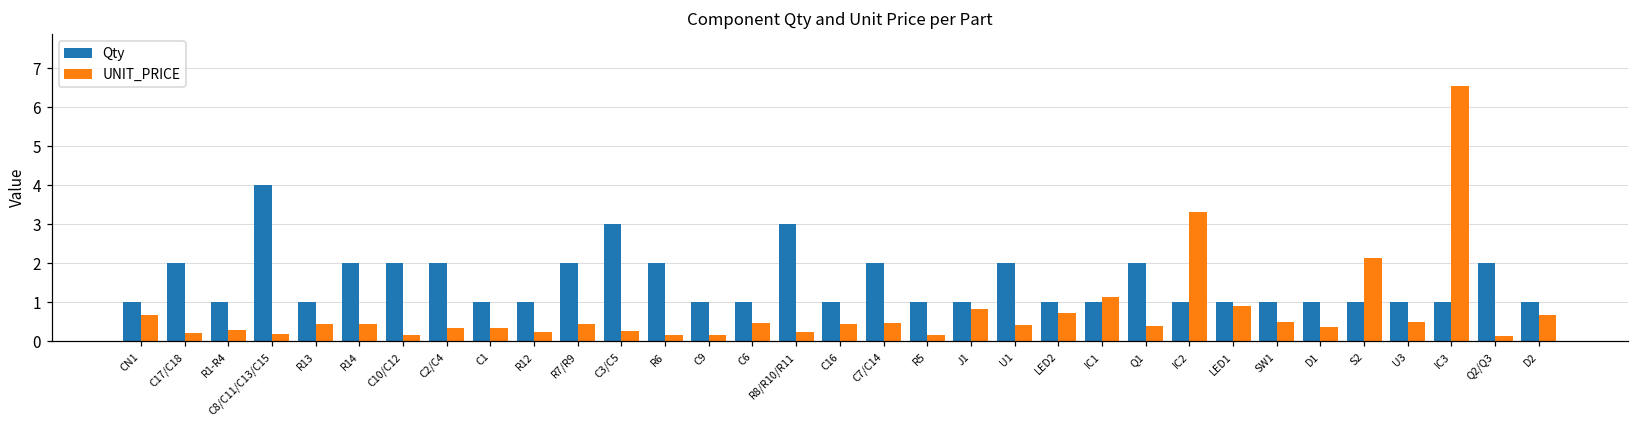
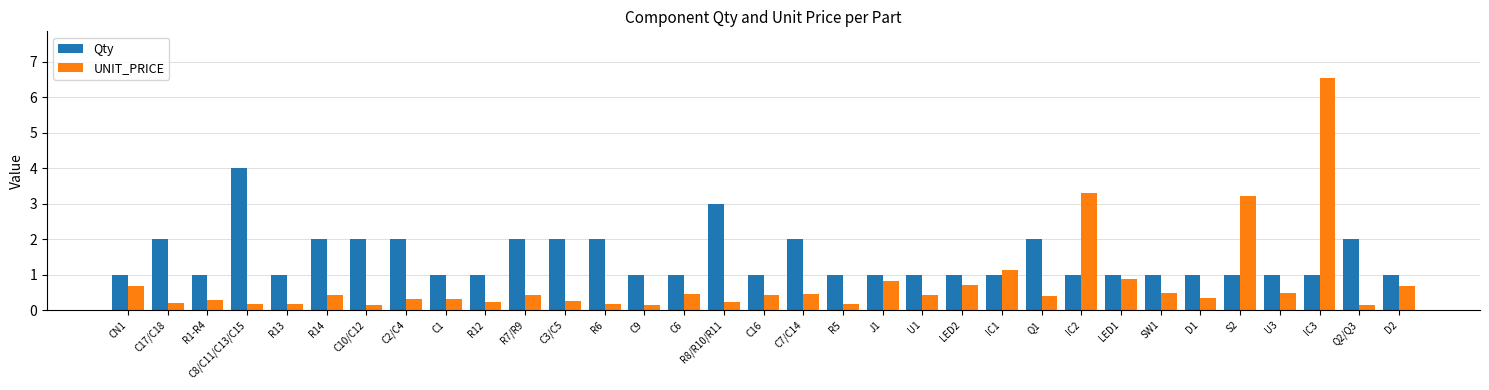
UNIT_PRICE, R13: 0.4 -> 0.2
Qty, C3/C5: 3 -> 2
Qty, U1: 2 -> 1
UNIT_PRICE, S2: 2.1 -> 3.2
